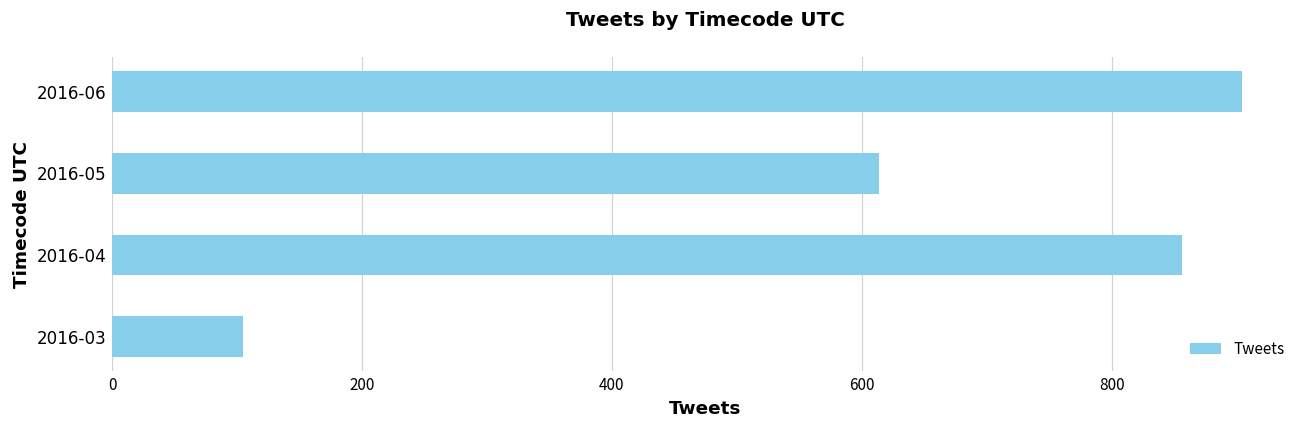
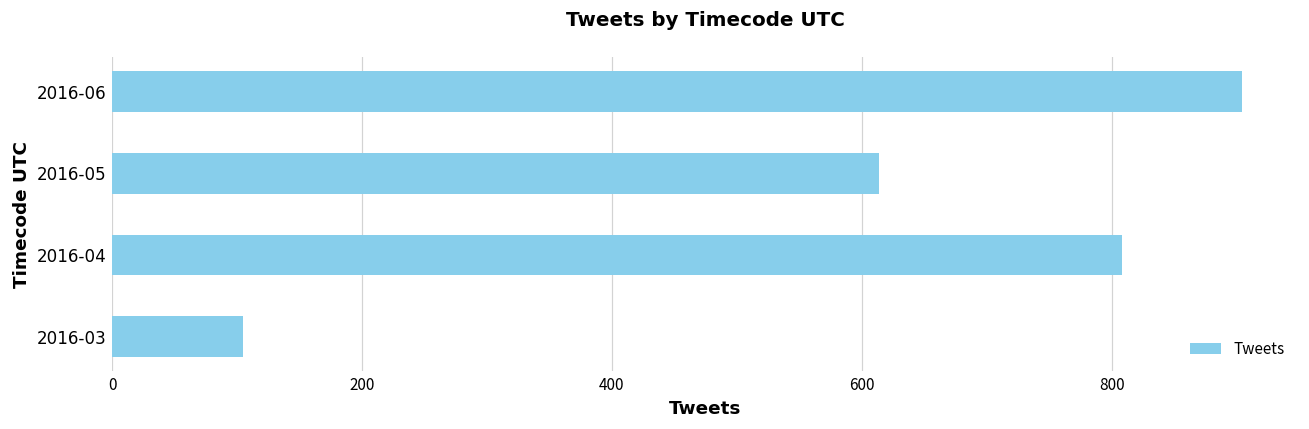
2016-04: 856 -> 808
